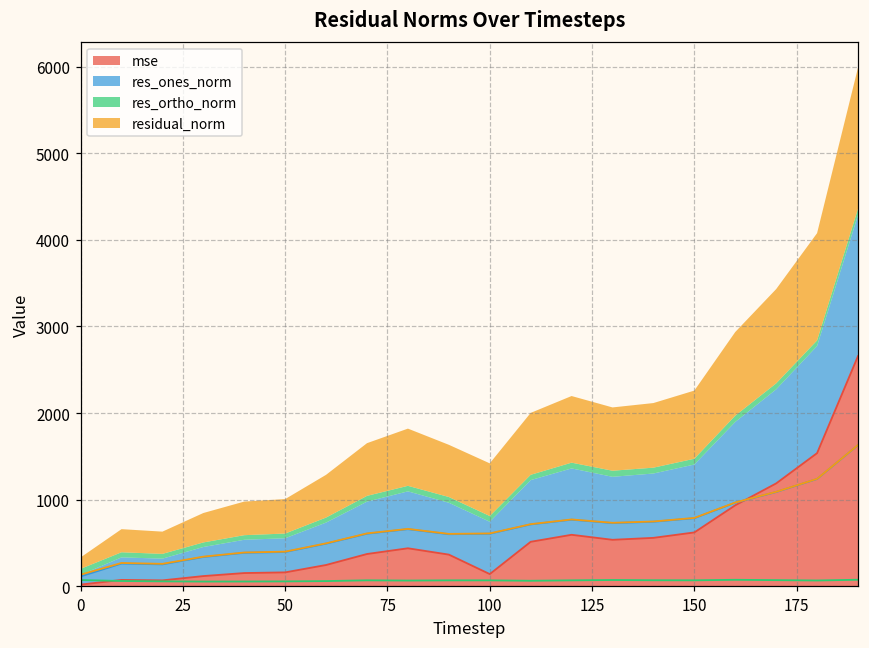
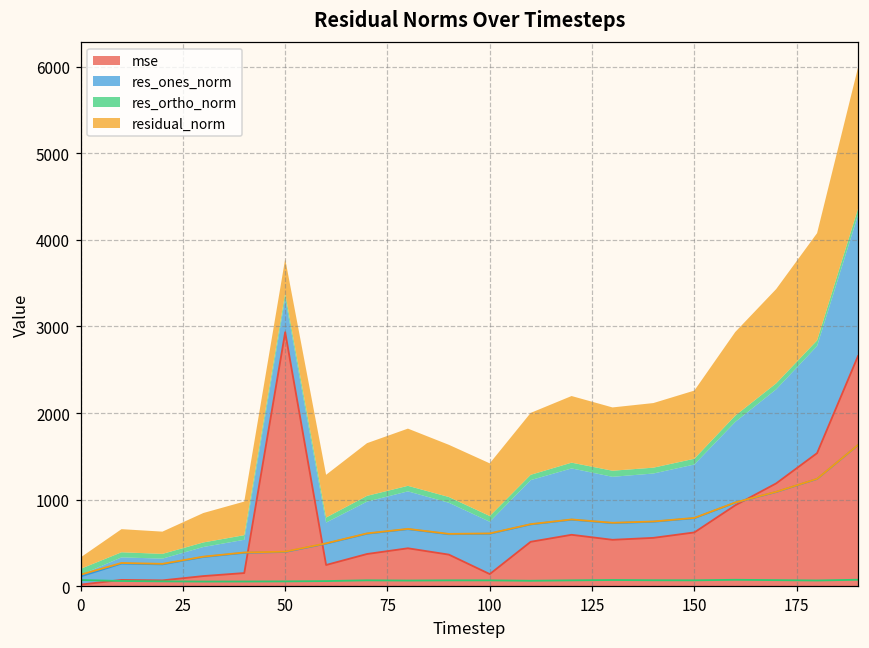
mse, 50: 200 -> 2900
